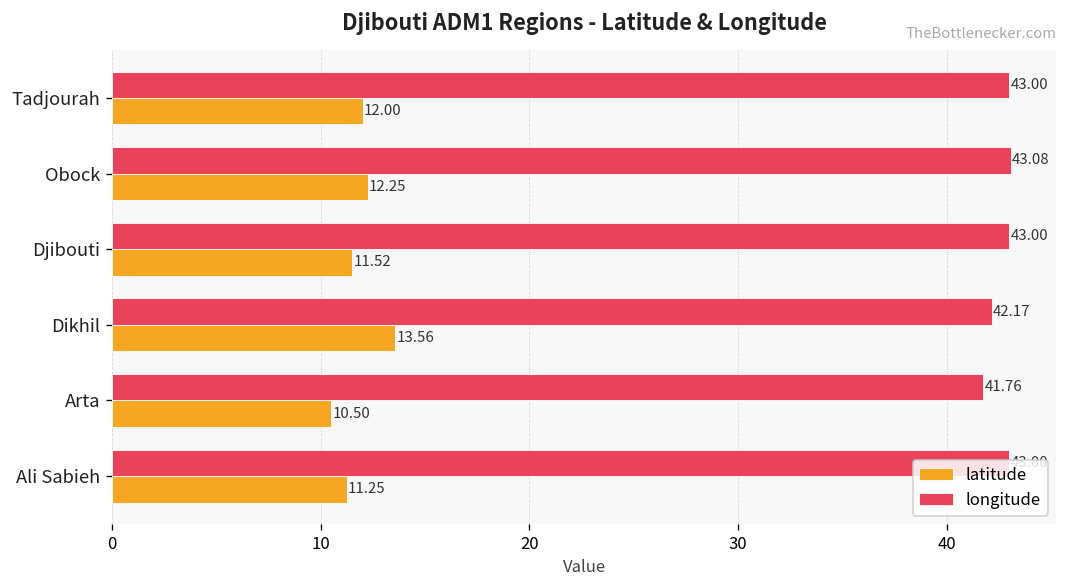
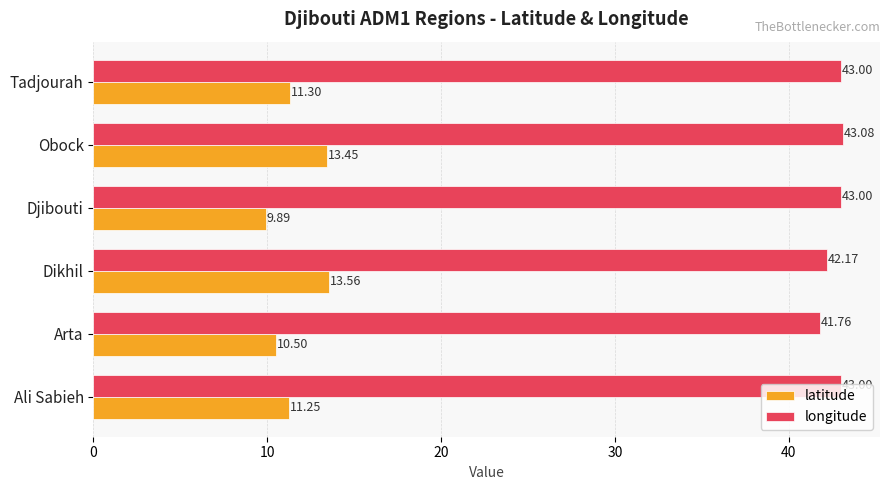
latitude, Tadjourah: 12.00 -> 11.30
latitude, Obock: 12.25 -> 13.45
latitude, Djibouti: 11.52 -> 9.89
